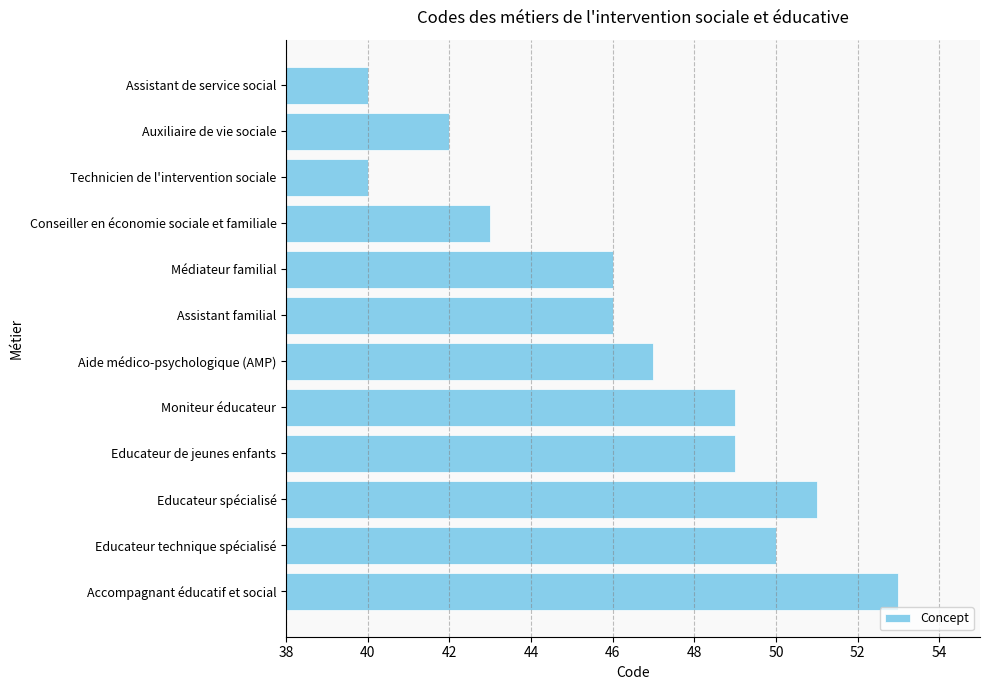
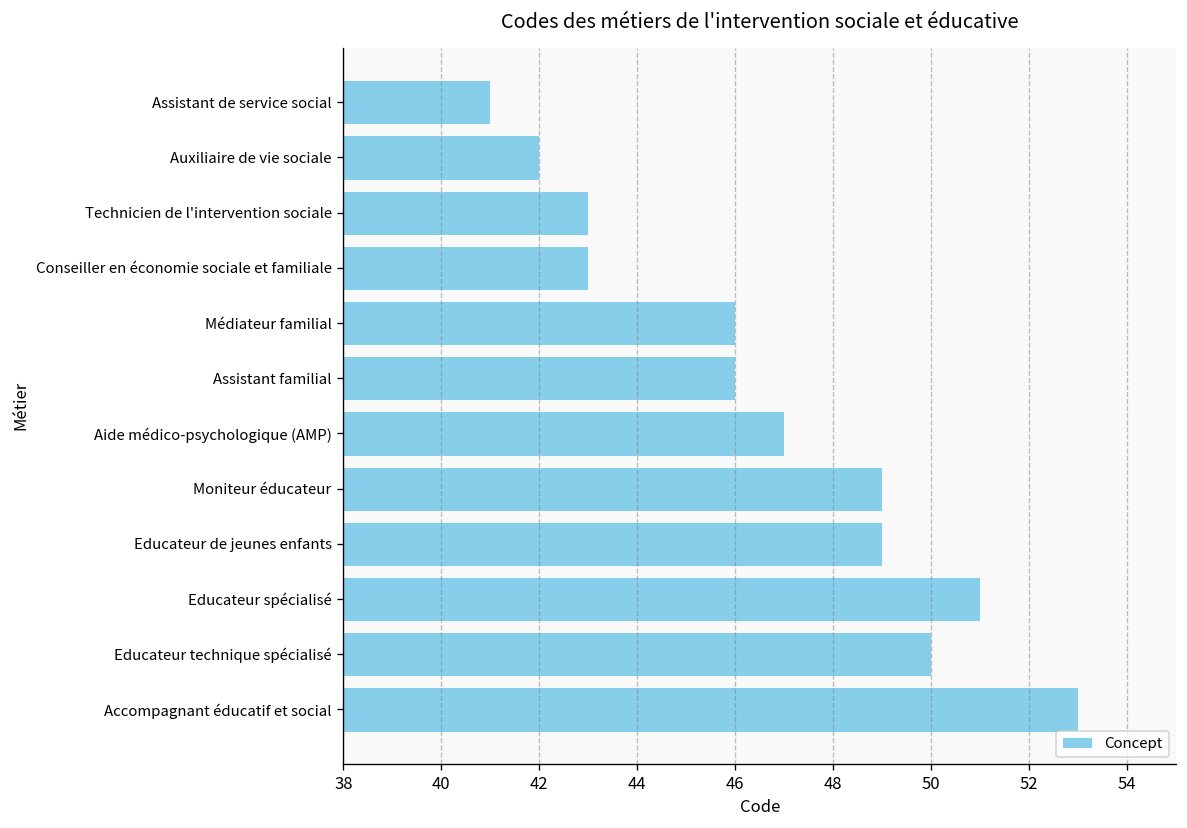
Assistant de service social: 40 -> 41
Technicien de l'intervention sociale: 40 -> 43
